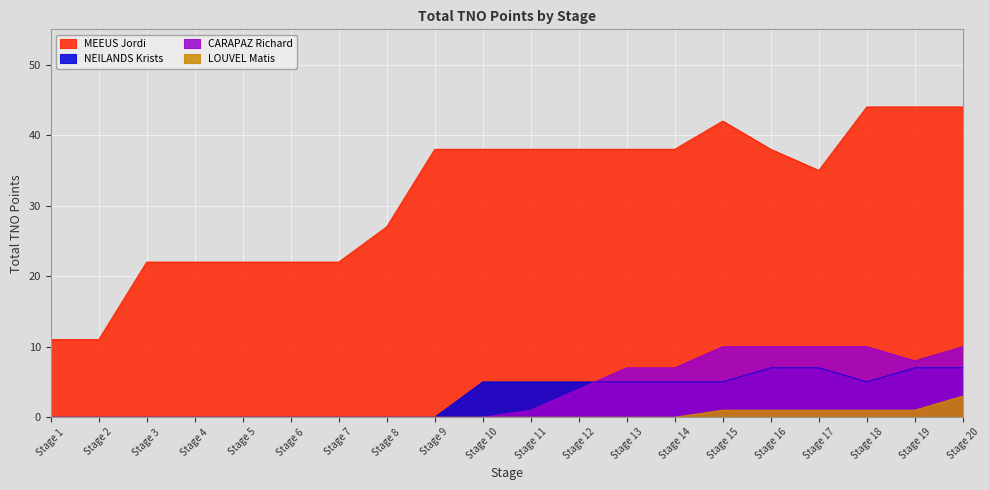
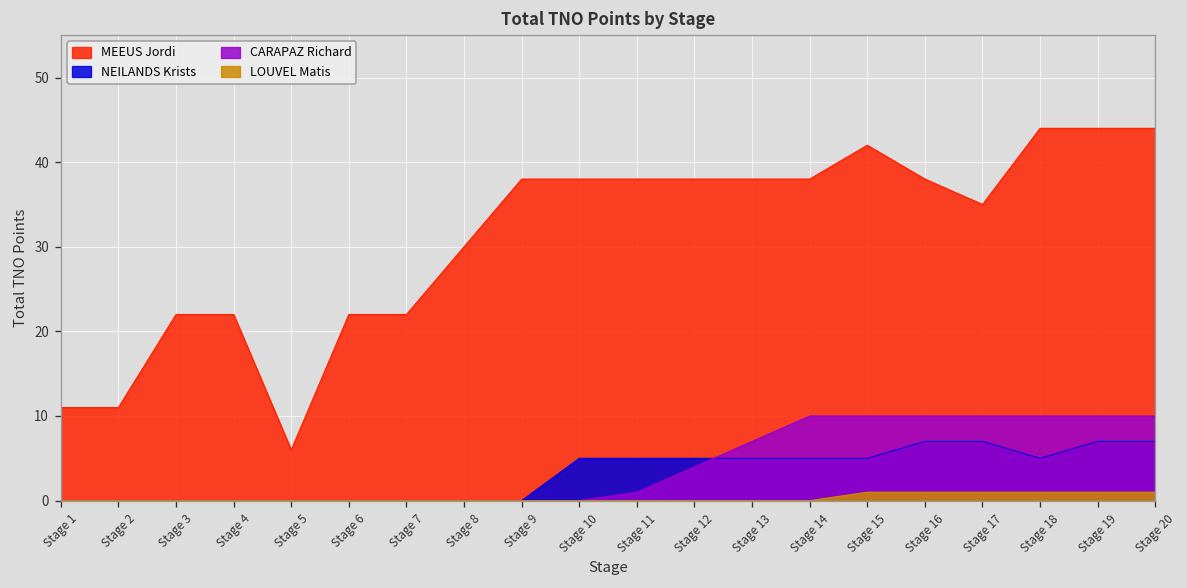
MEEUS Jordi, Stage 5: 22 -> 6
MEEUS Jordi, Stage 8: 27 -> 30
CARAPAZ Richard, Stage 14: 7 -> 10
CARAPAZ Richard, Stage 19: 8 -> 10
LOUVEL Matis, Stage 20: 3 -> 1
